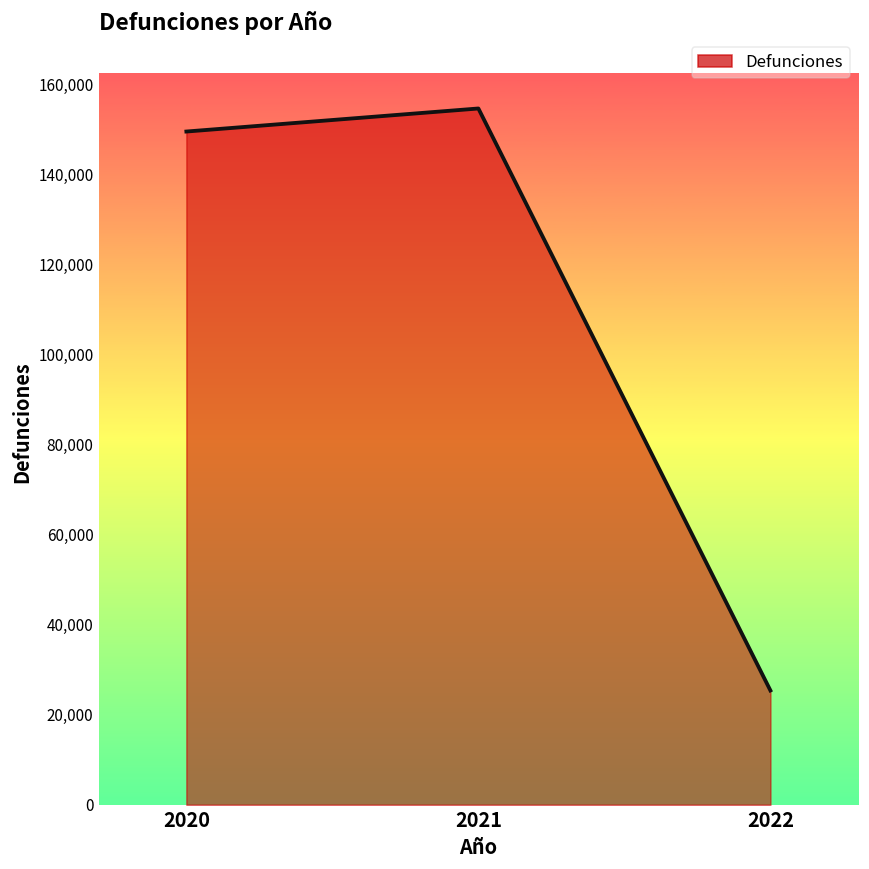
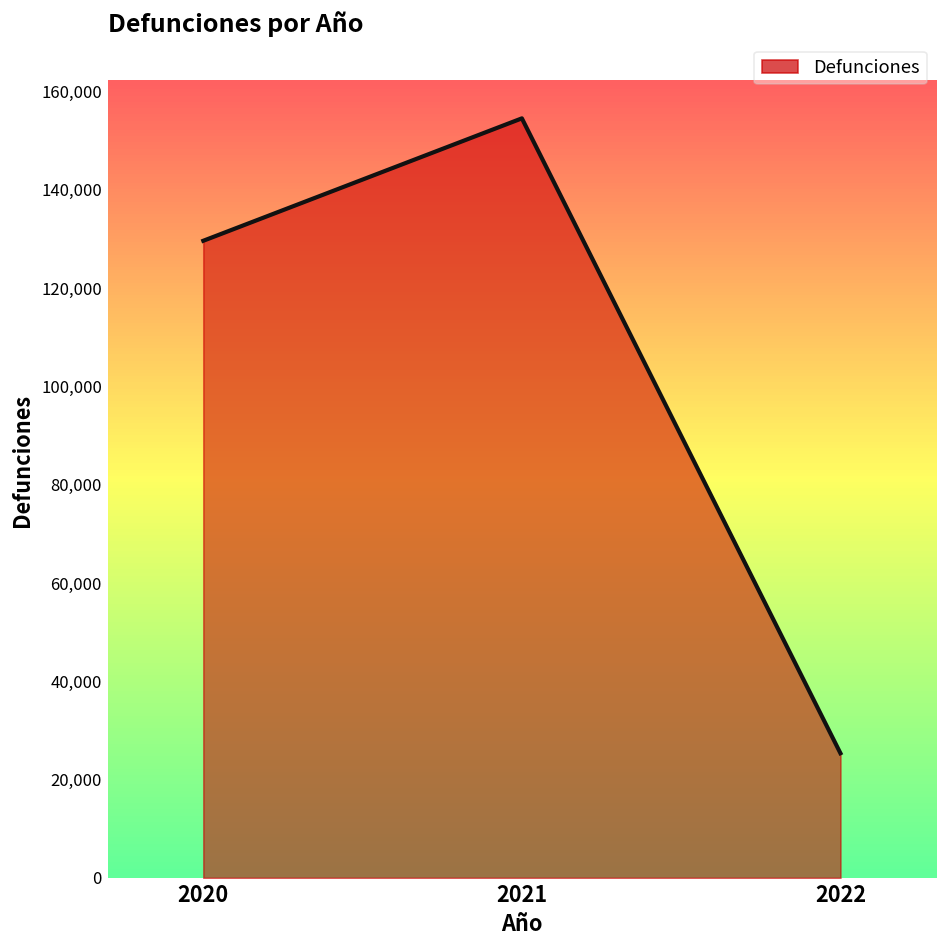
2020: 149,000 -> 130,000
